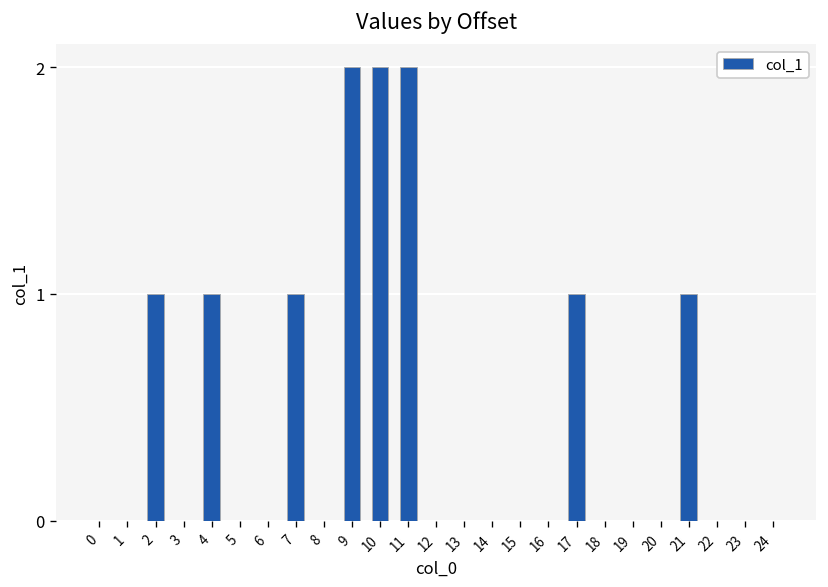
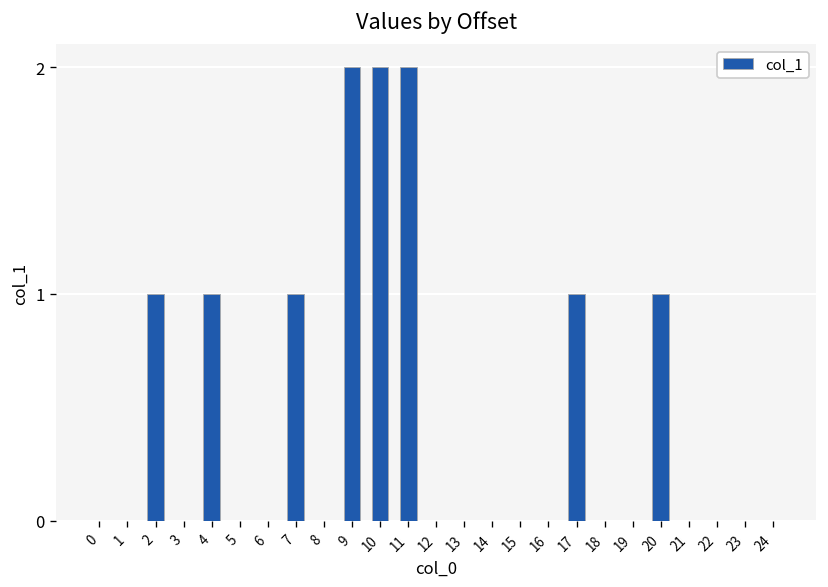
20: 0 -> 1
21: 1 -> 0
